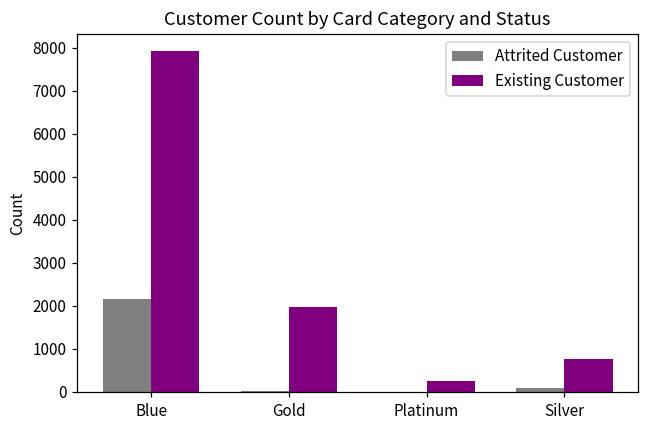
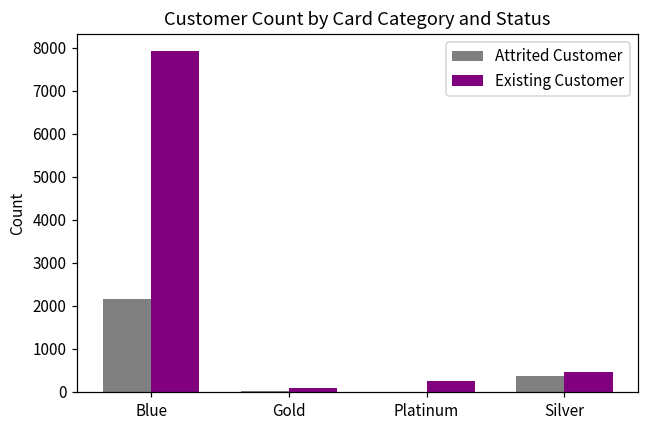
Existing Customer, Gold: 2000 -> 100
Attrited Customer, Silver: 100 -> 400
Existing Customer, Silver: 800 -> 500
